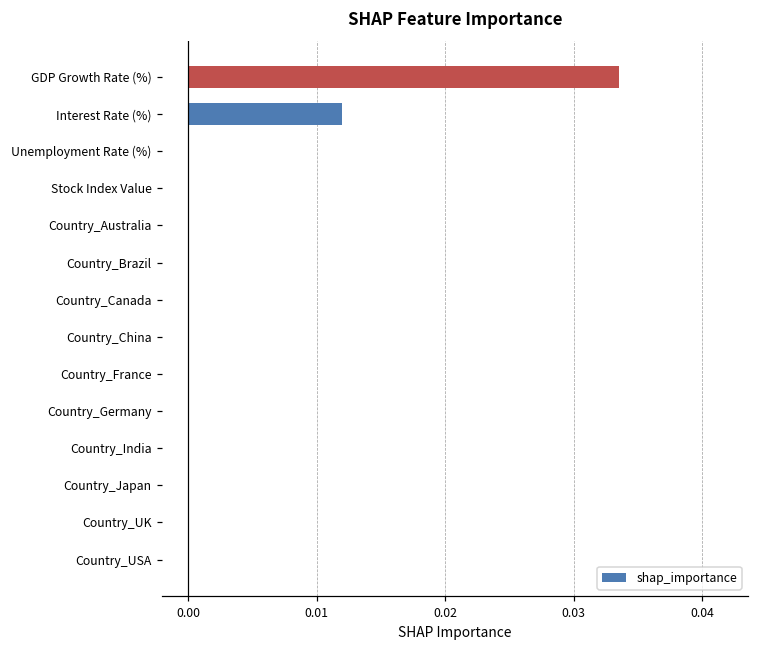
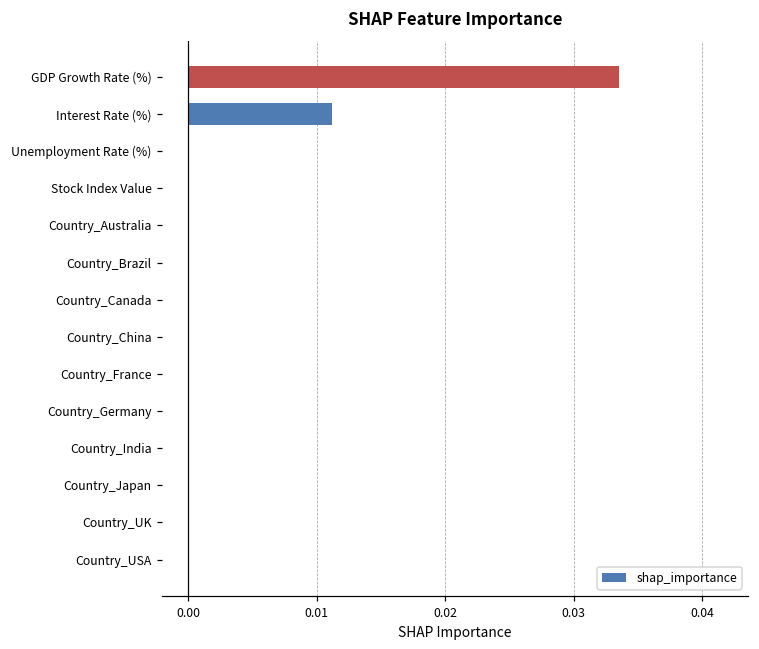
Interest Rate (%): 0.0119 -> 0.0112
